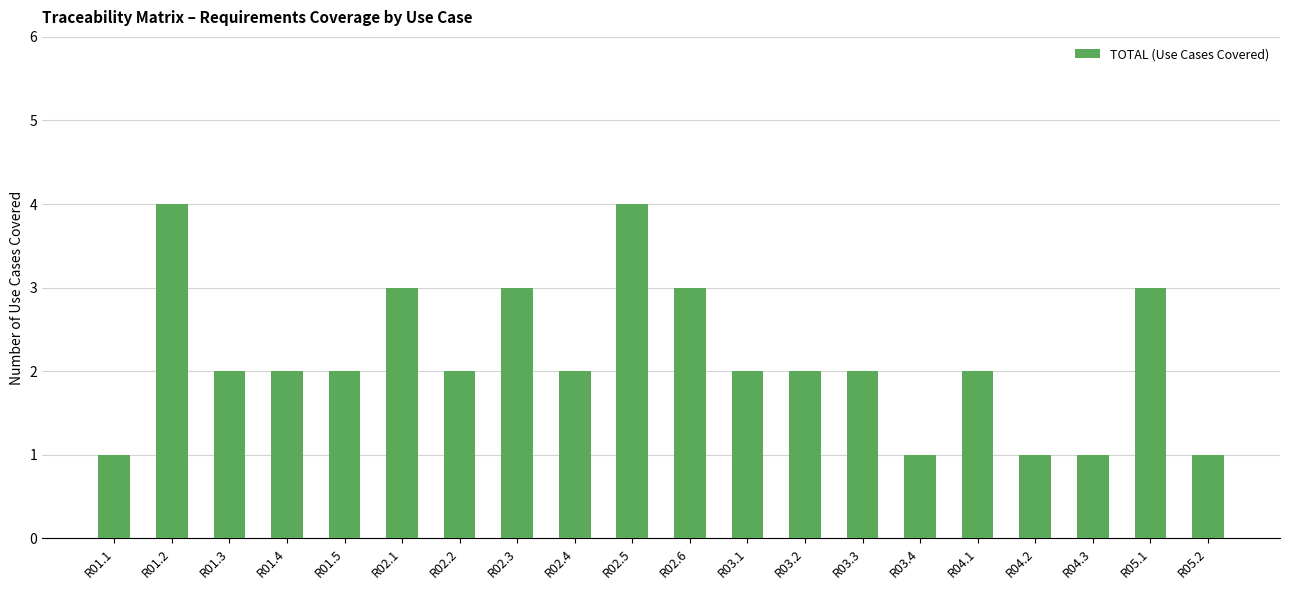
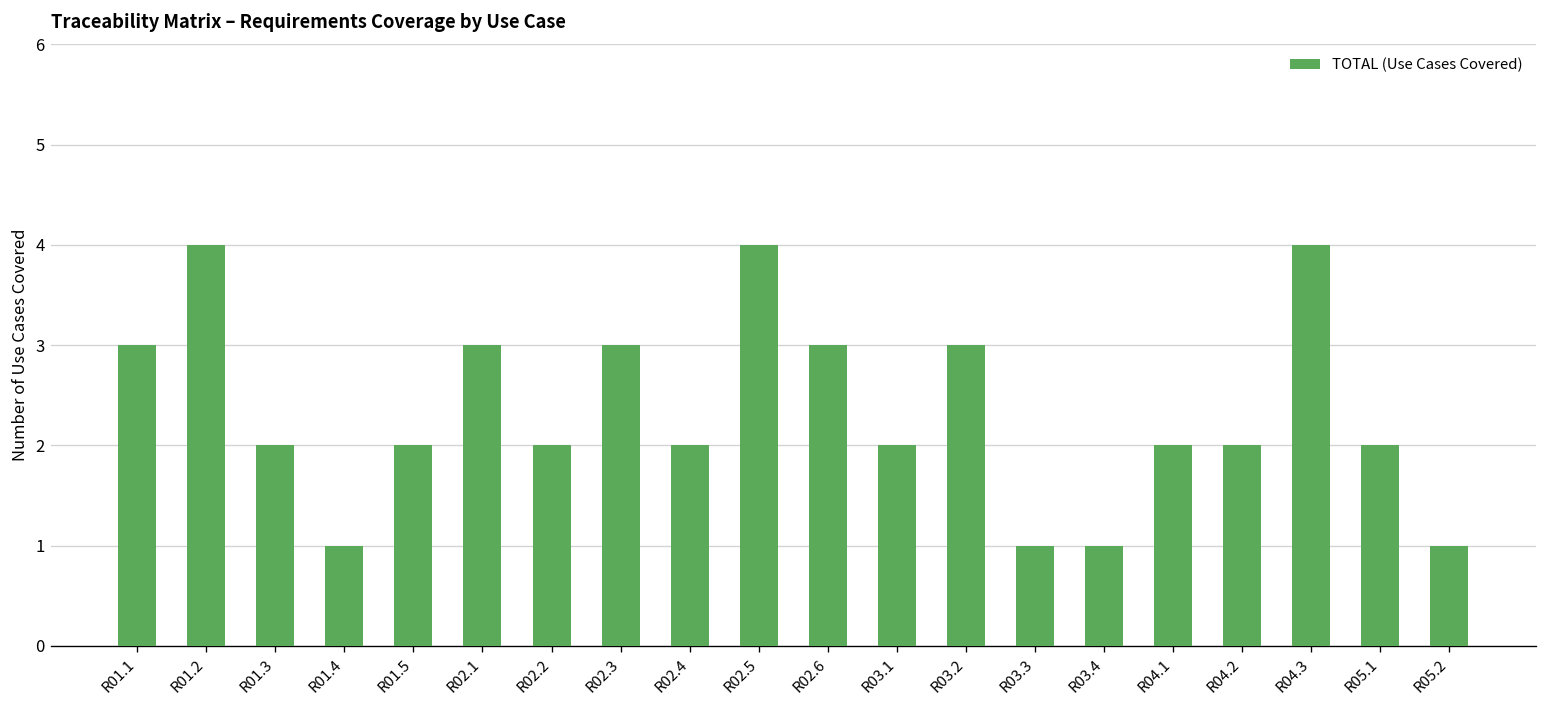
R01.1: 1 -> 3
R01.4: 2 -> 1
R03.2: 2 -> 3
R03.3: 2 -> 1
R04.2: 1 -> 2
R04.3: 1 -> 4
R05.1: 3 -> 2
